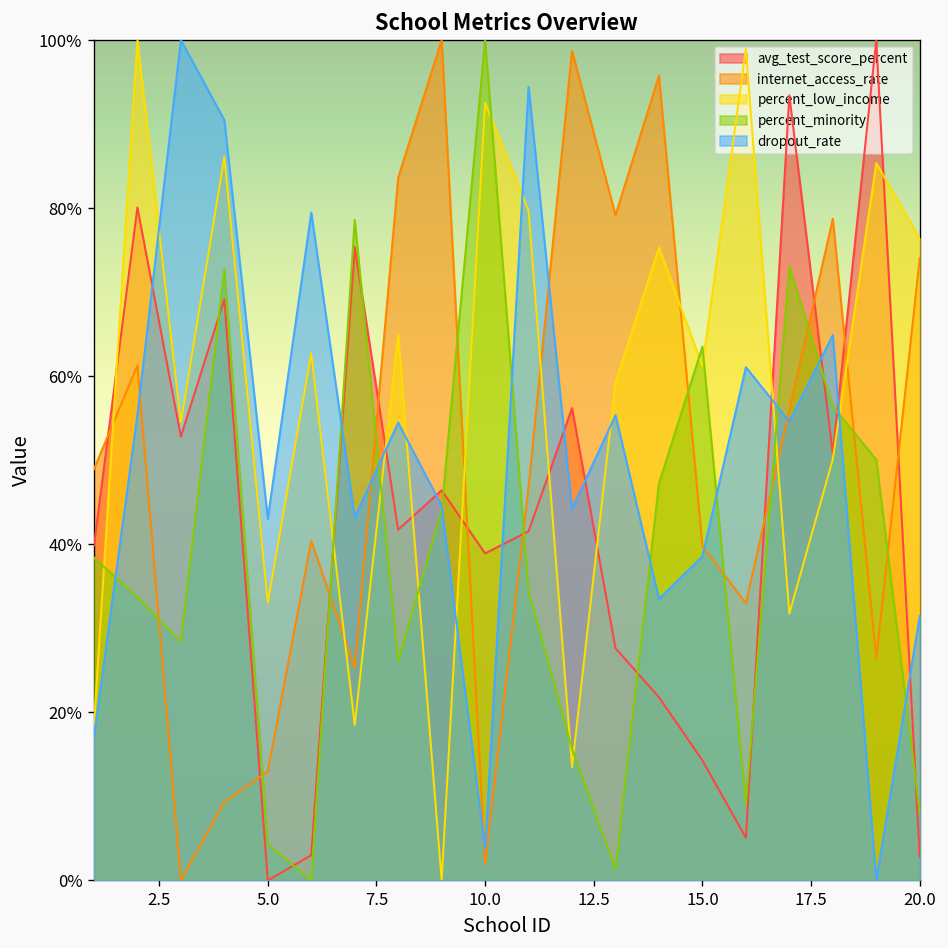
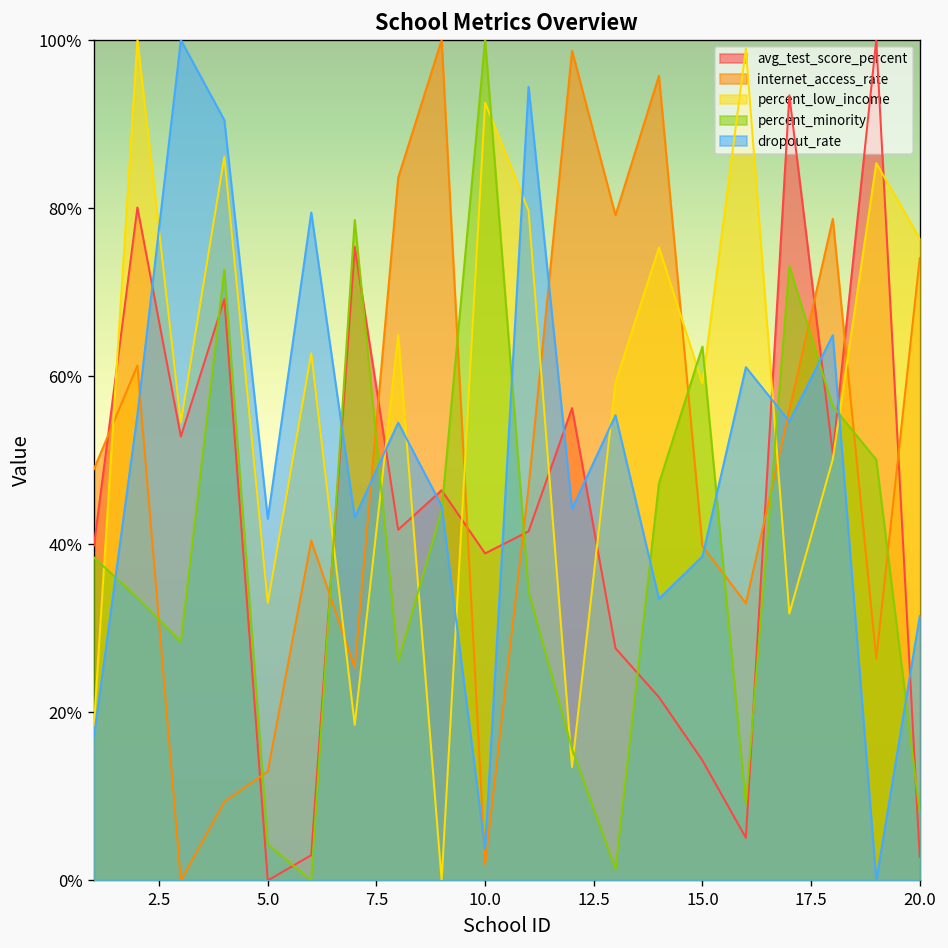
percent_low_income, 15.0: 61% -> 59%
